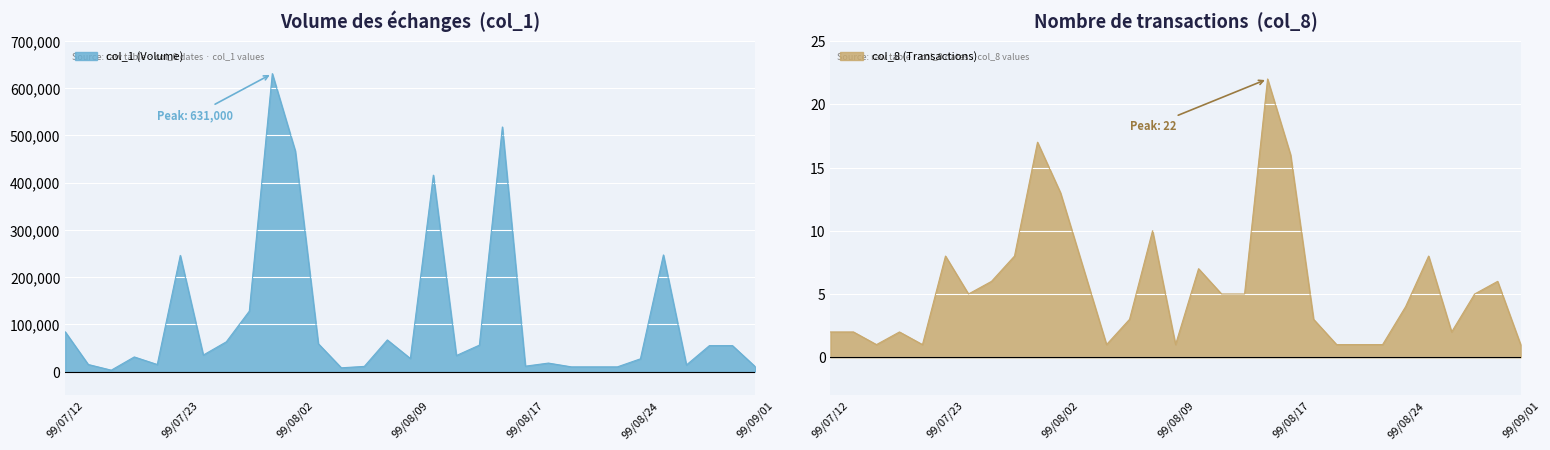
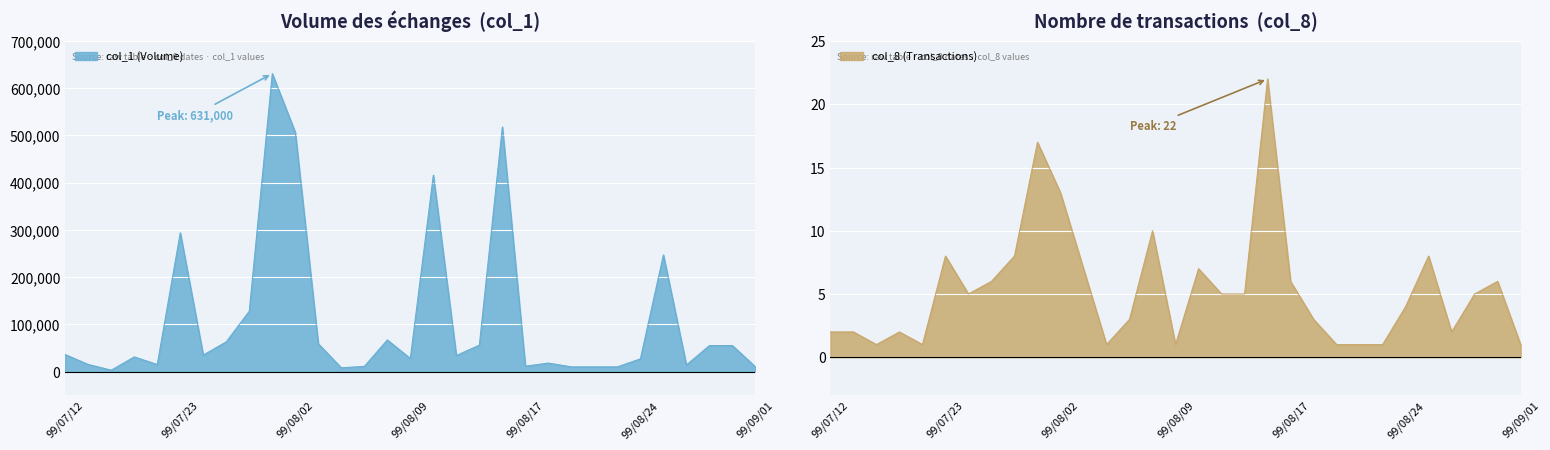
Volume des échanges (col_1), 99/07/12: 80,000 -> 40,000
Volume des échanges (col_1), 99/07/23: 250,000 -> 290,000
Volume des échanges (col_1), 99/08/02: 470,000 -> 510,000
Nombre de transactions (col_8), 99/08/17: 16 -> 6
